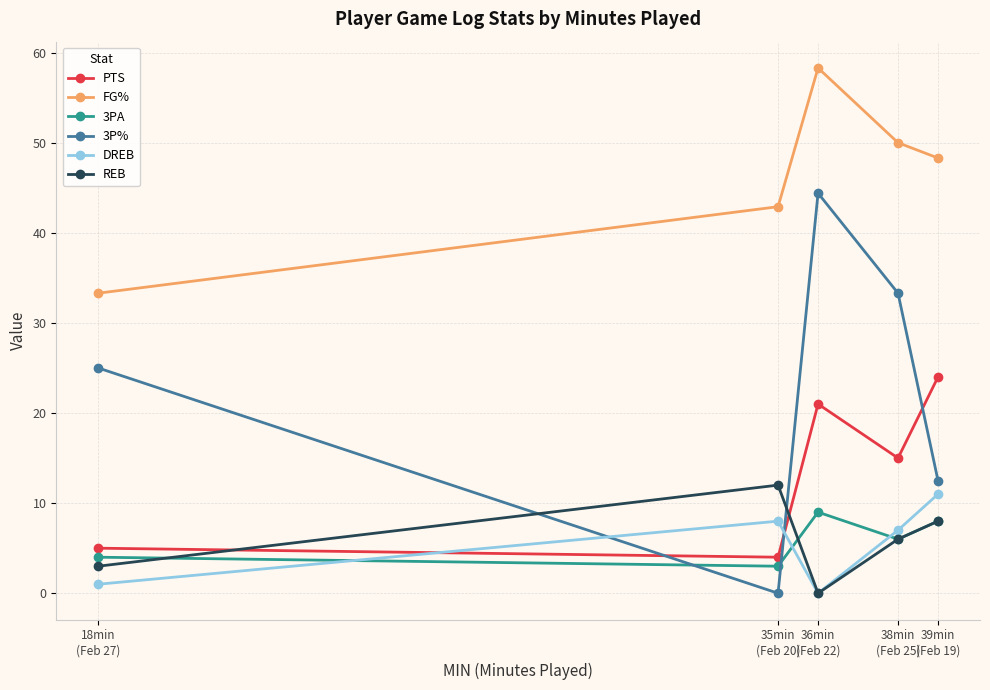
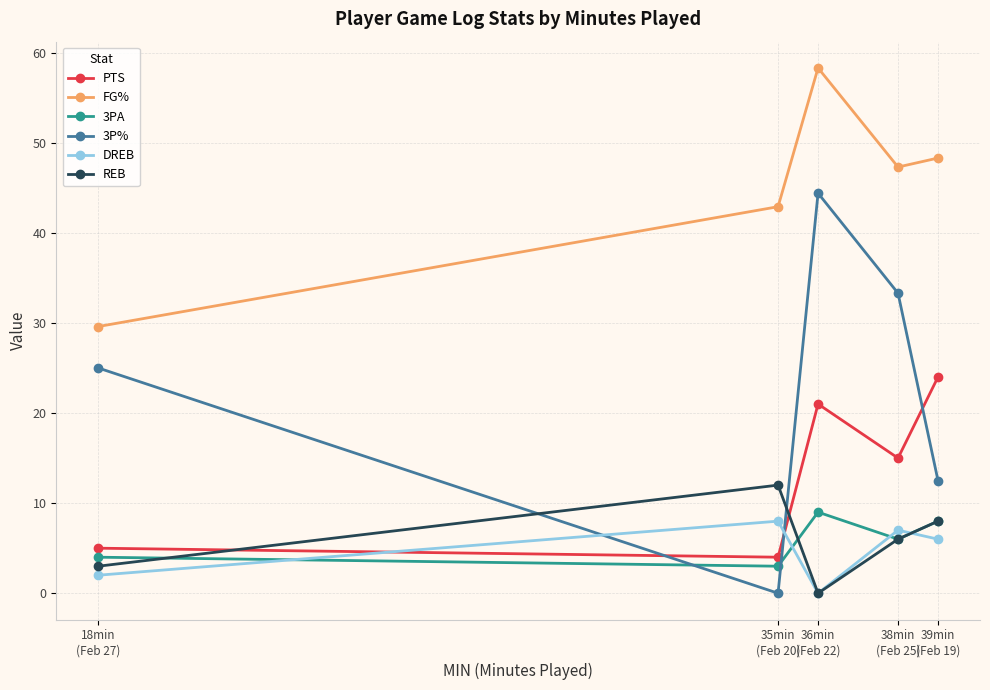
FG%, 18min (Feb 27): 33 -> 30
DREB, 18min (Feb 27): 1 -> 2
FG%, 38min (Feb 25): 50 -> 47
DREB, 39min (Feb 19): 11 -> 6
